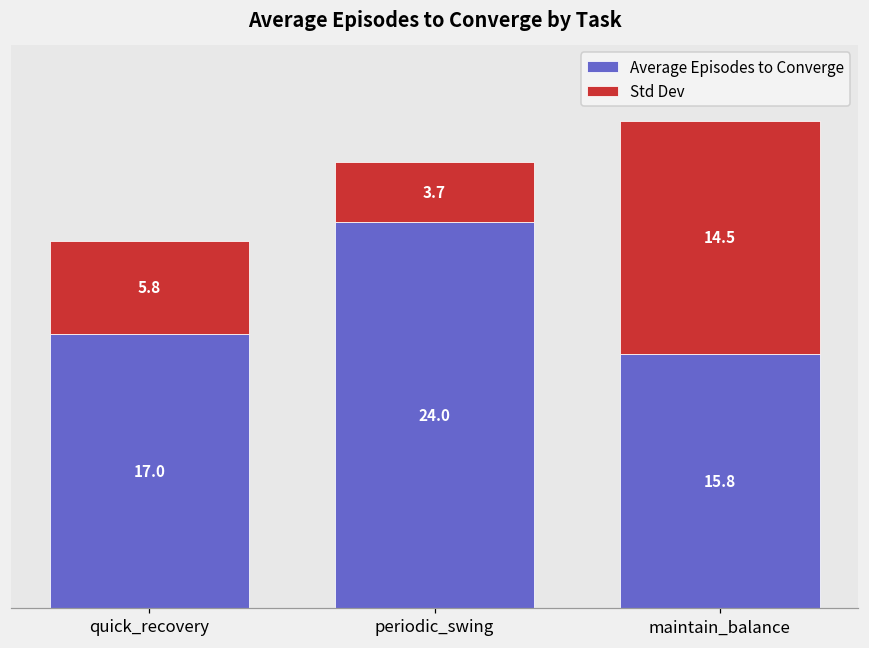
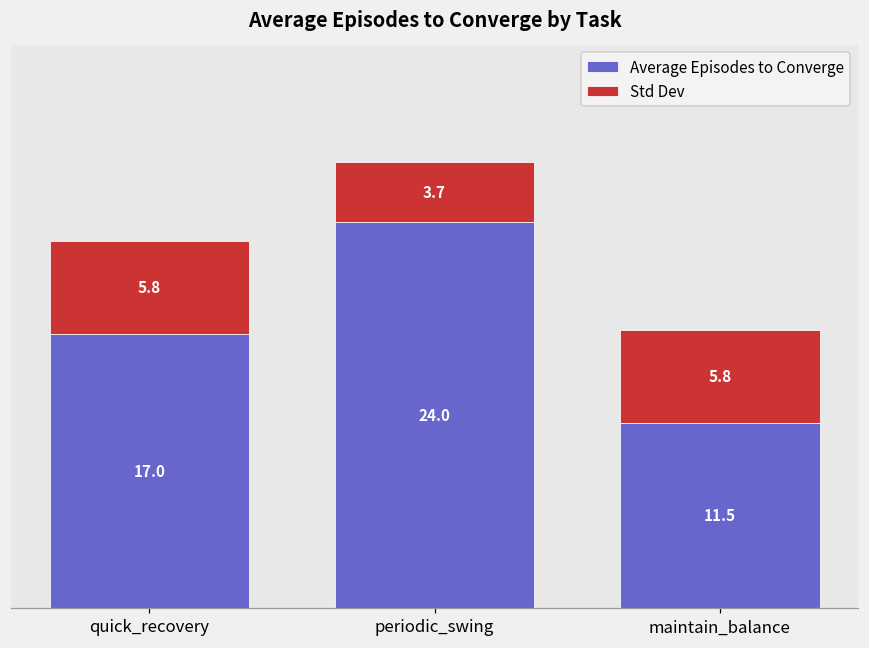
Average Episodes to Converge, maintain_balance: 15.8 -> 11.5
Std Dev, maintain_balance: 14.5 -> 5.8
